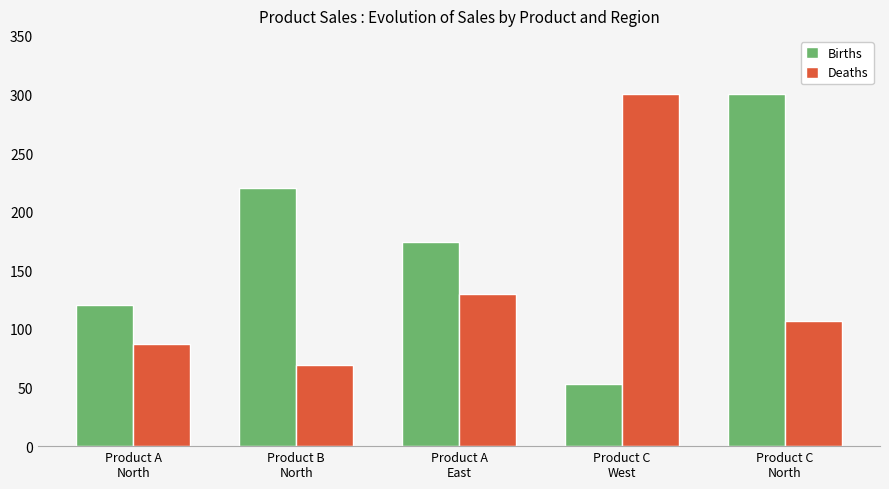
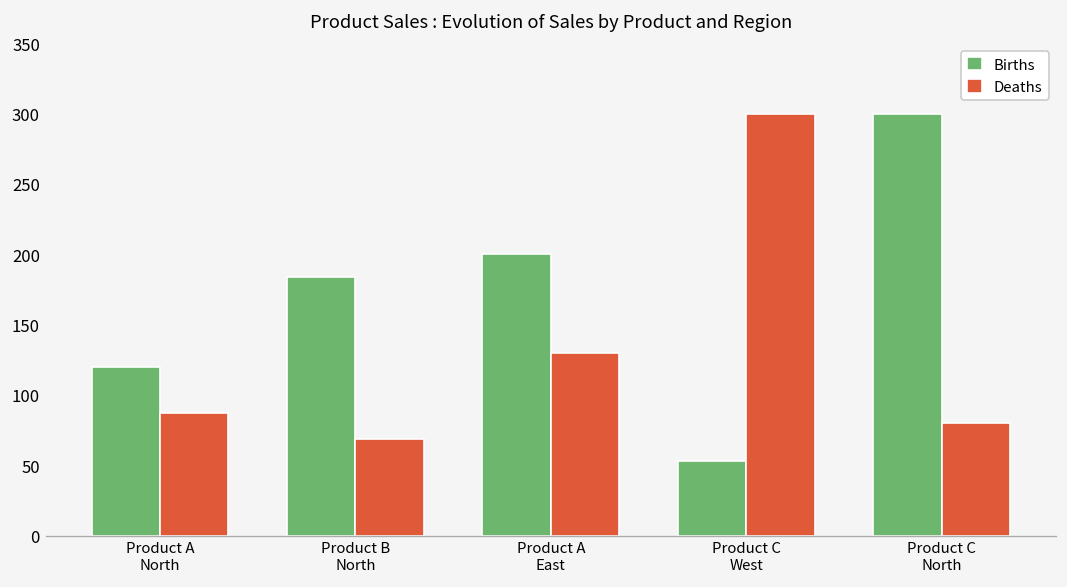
Births, Product B North: 220 -> 184
Births, Product A East: 174 -> 200
Deaths, Product C North: 107 -> 80
